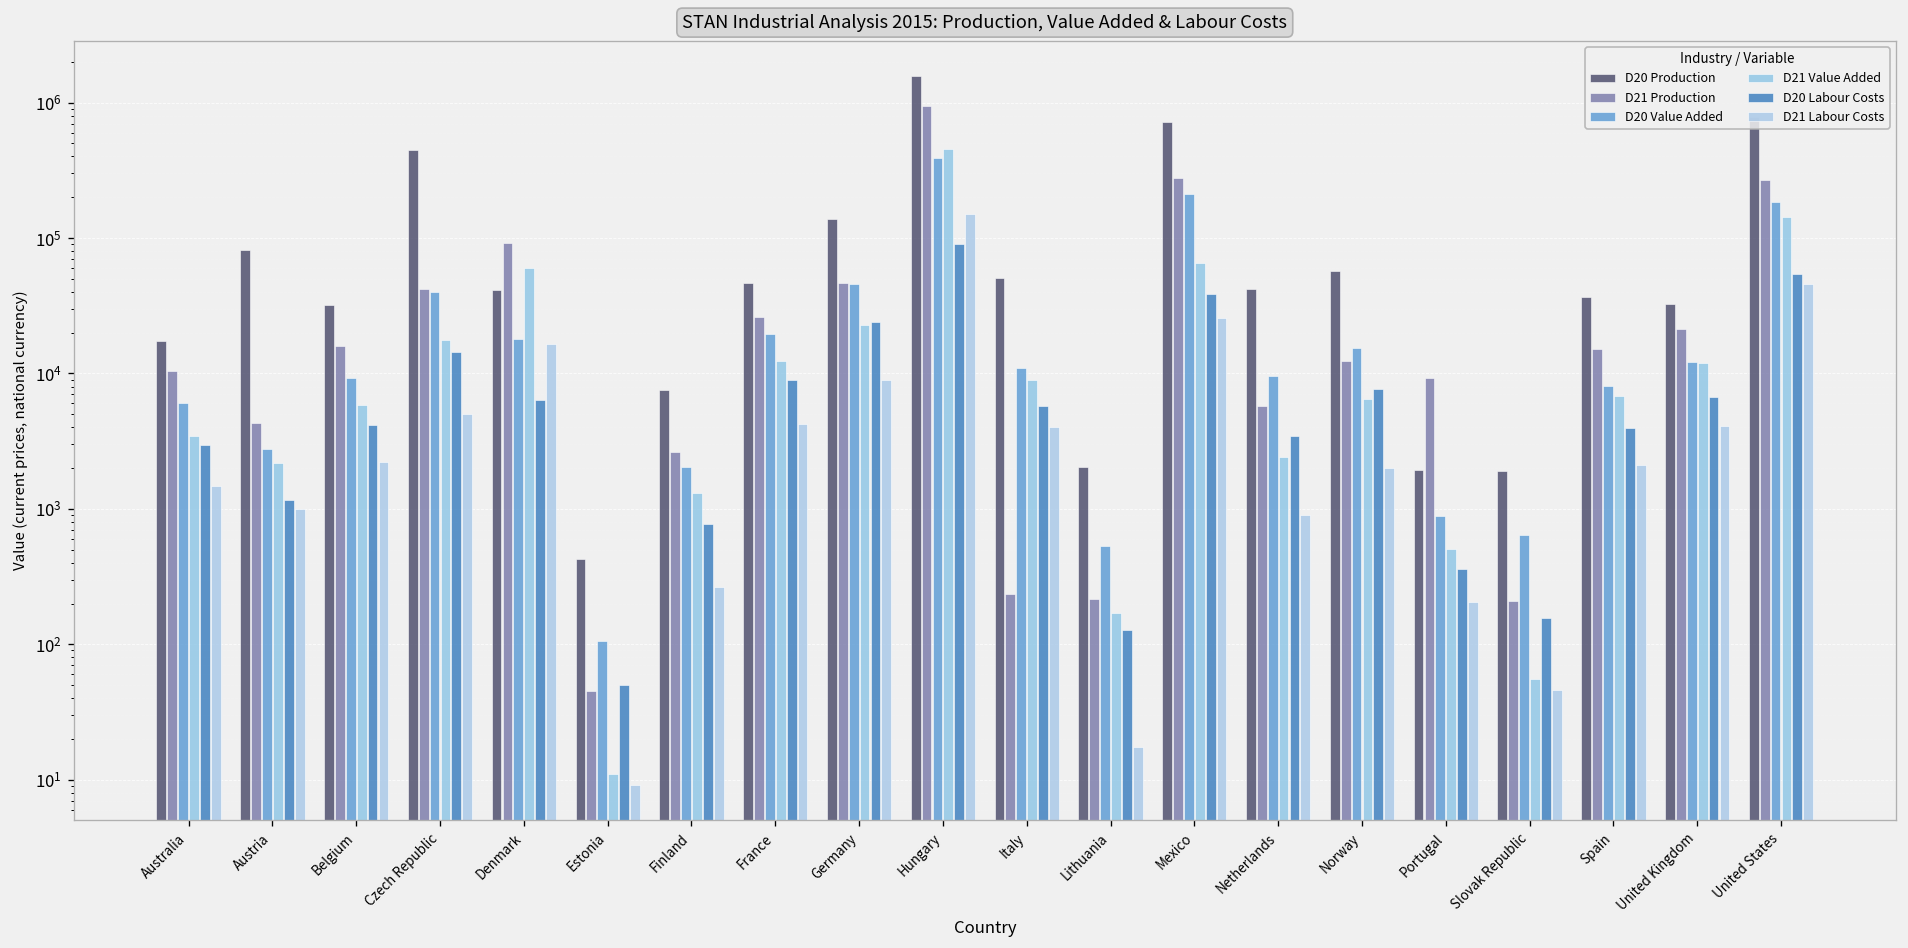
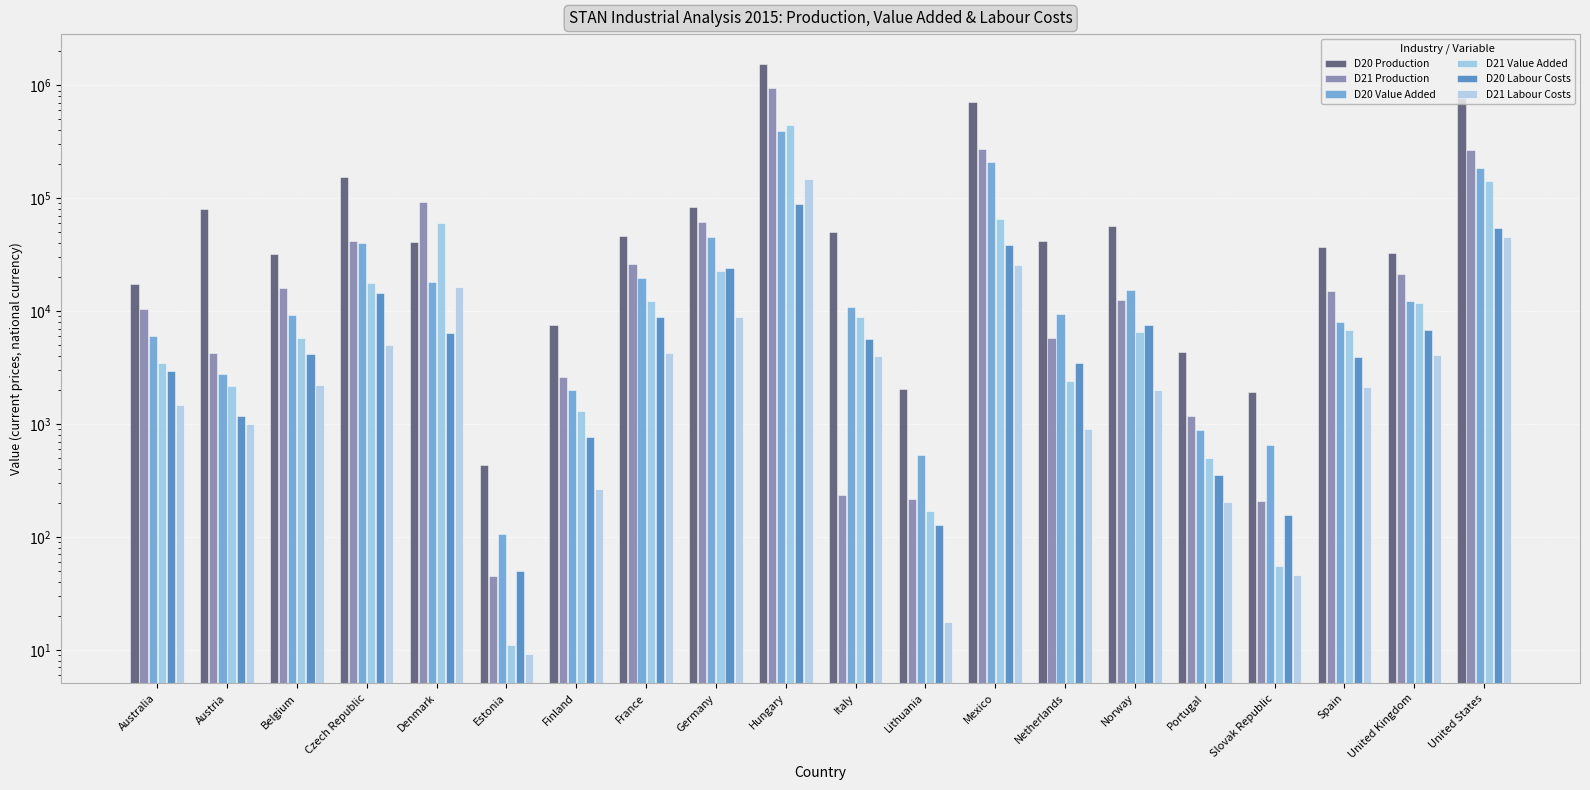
D20 Production, Czech Republic: 450000 -> 160000
D20 Production, Germany: 140000 -> 80000
D21 Production, Germany: 47000 -> 60000
D20 Production, Portugal: 1900 -> 4400
D21 Production, Portugal: 9000 -> 1200
